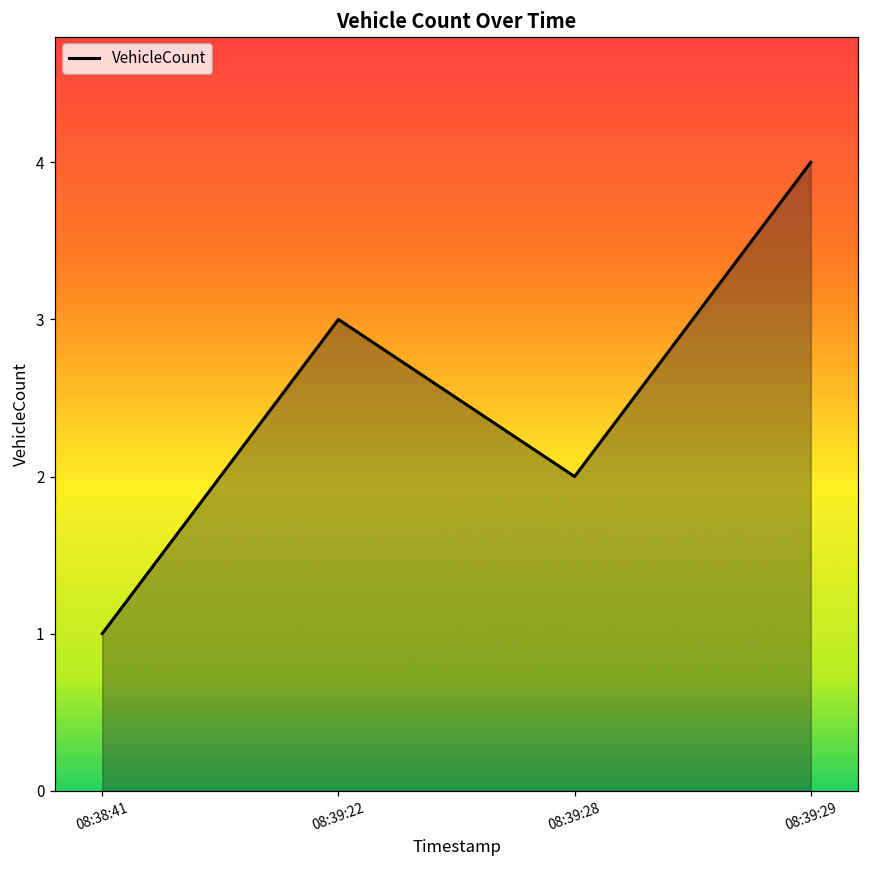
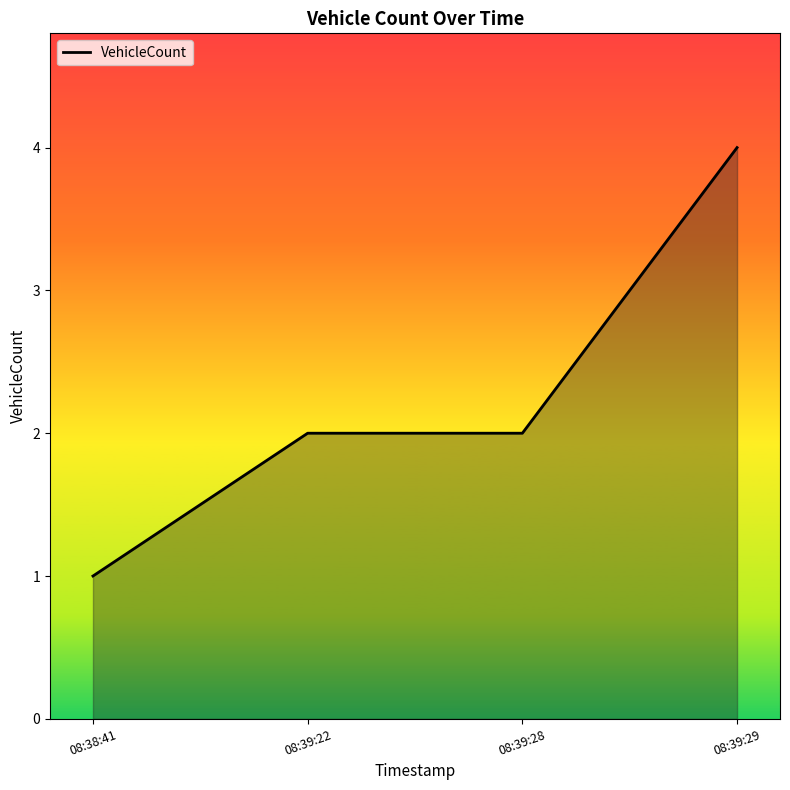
08:39:22: 3 -> 2
